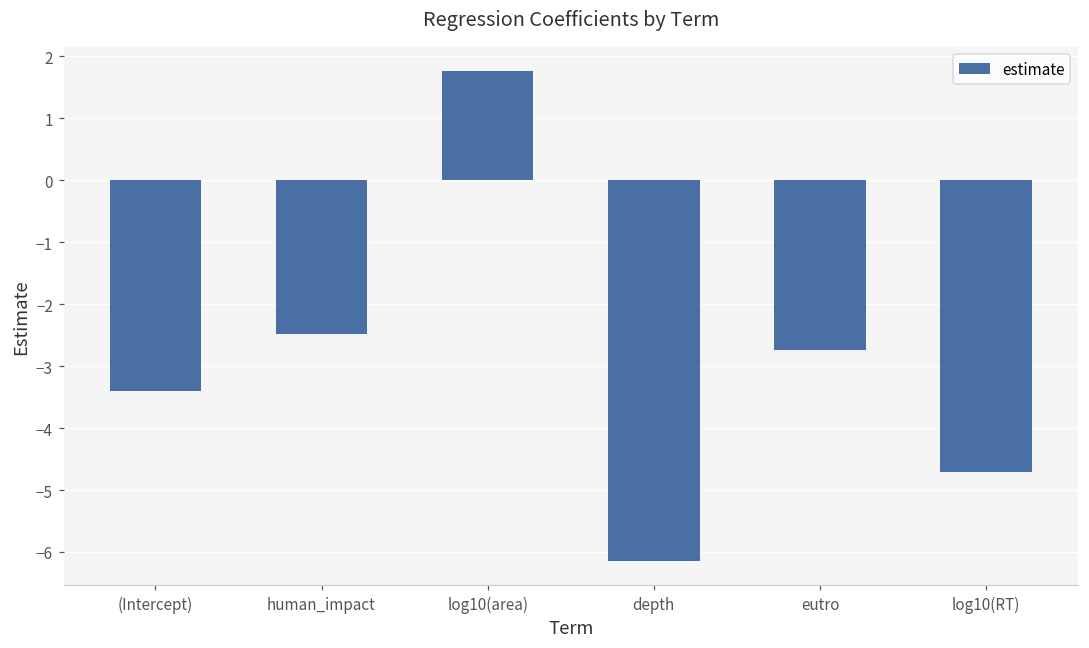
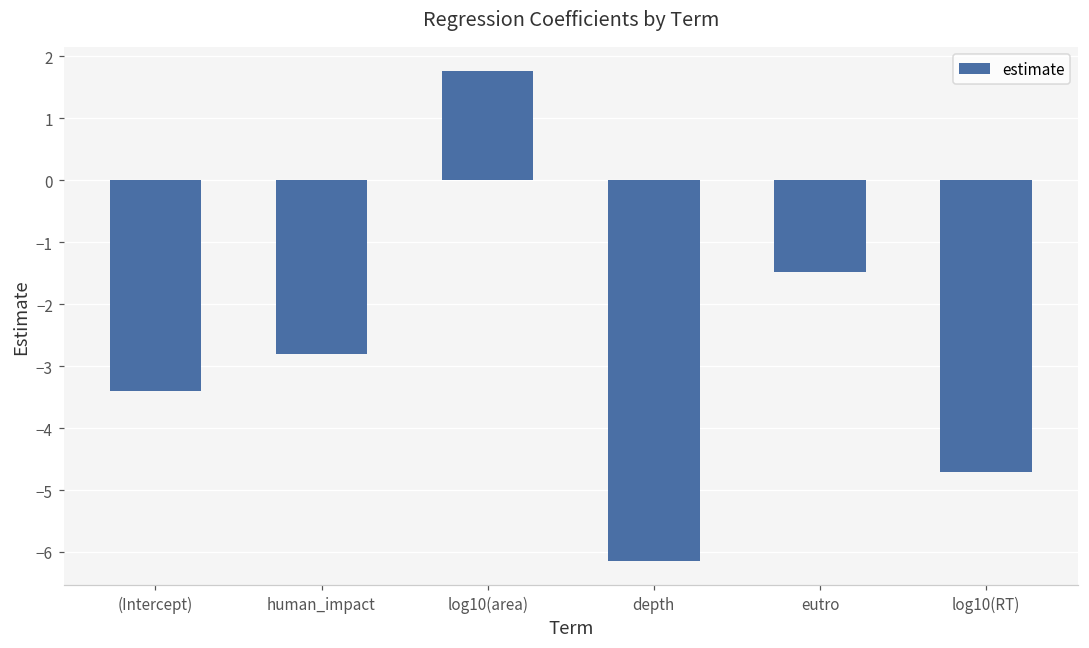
human_impact: -2.5 -> -2.8
eutro: -2.7 -> -1.5
